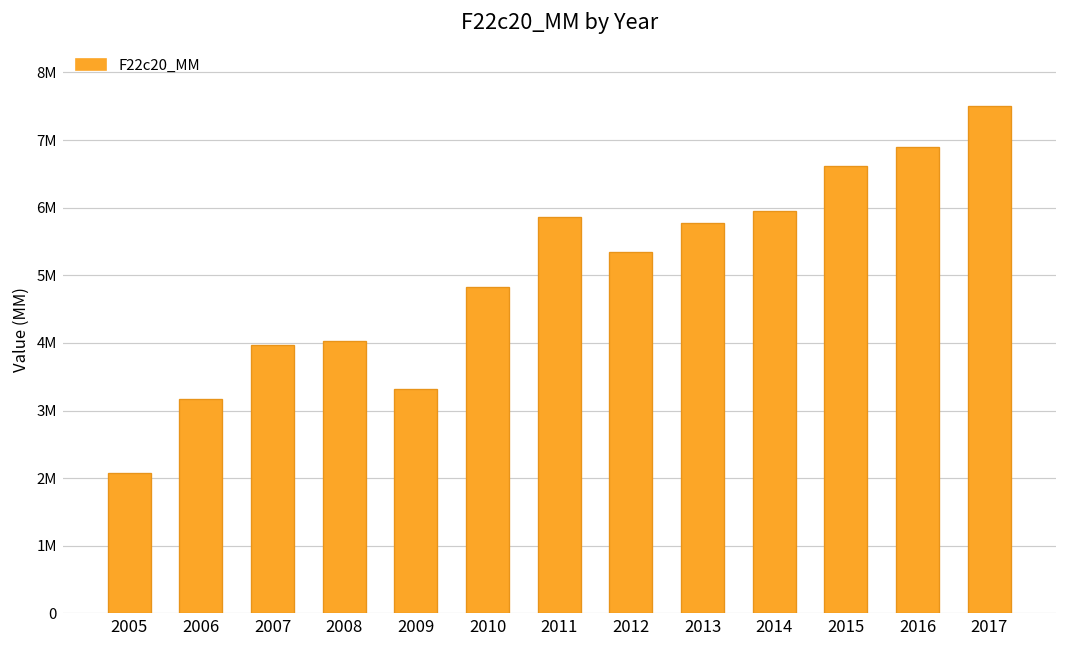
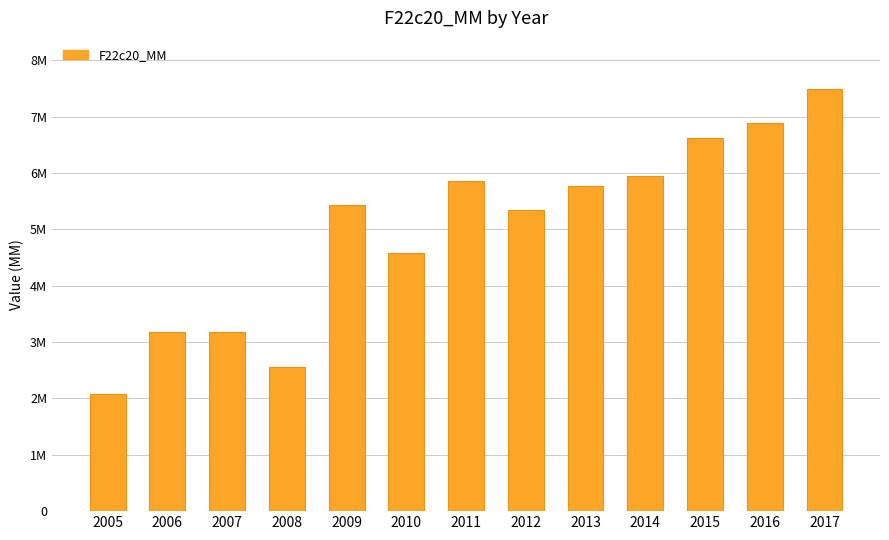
2007: 4000000 -> 3200000
2008: 4000000 -> 2600000
2009: 3300000 -> 5400000
2010: 4800000 -> 4600000
